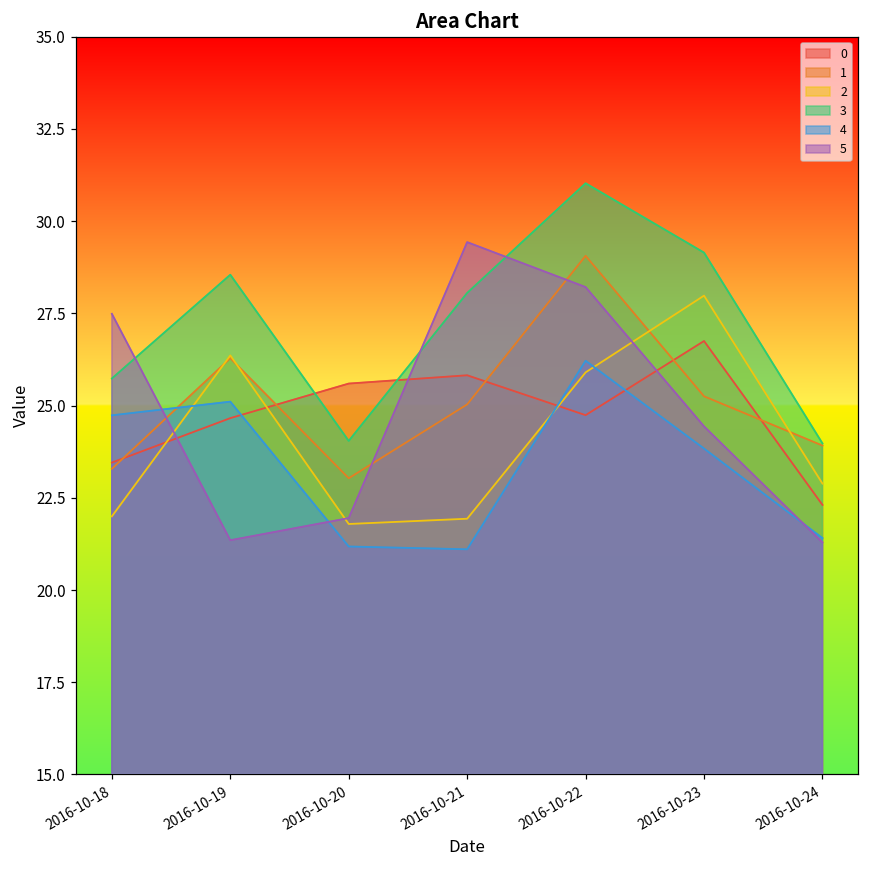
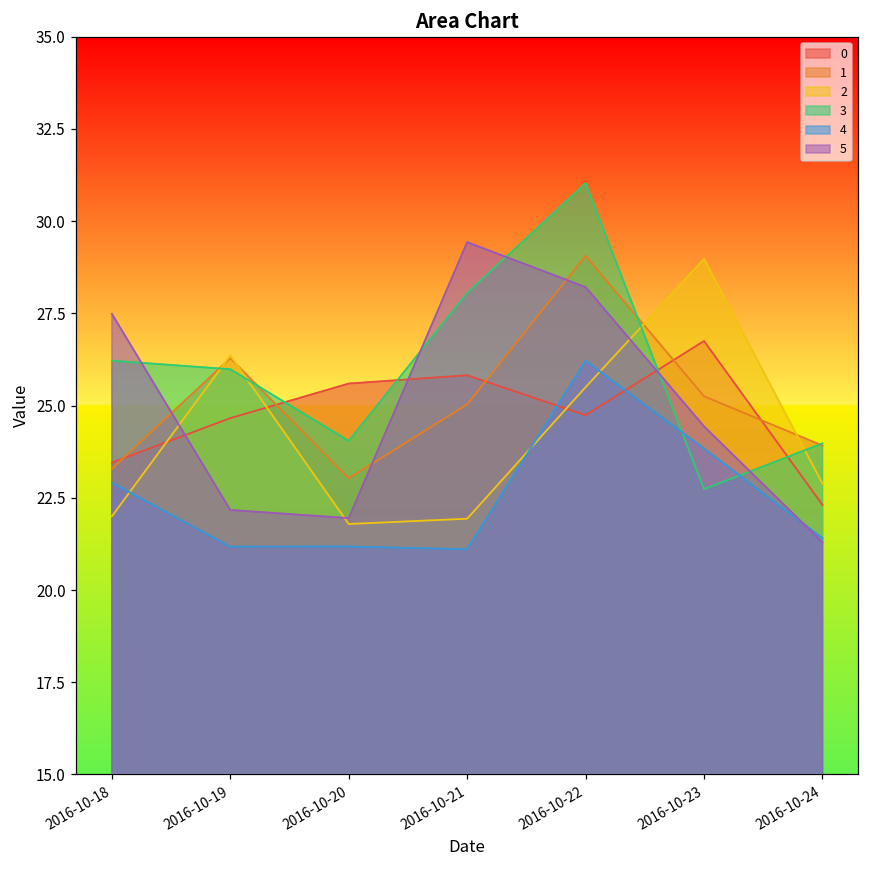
3, 2016-10-18: 25.7 -> 26.2
4, 2016-10-18: 24.7 -> 22.9
3, 2016-10-19: 28.5 -> 26.0
4, 2016-10-19: 25.1 -> 21.2
5, 2016-10-19: 21.4 -> 22.2
2, 2016-10-22: 25.9 -> 25.5
2, 2016-10-23: 28.0 -> 29.0
3, 2016-10-23: 29.1 -> 22.7
